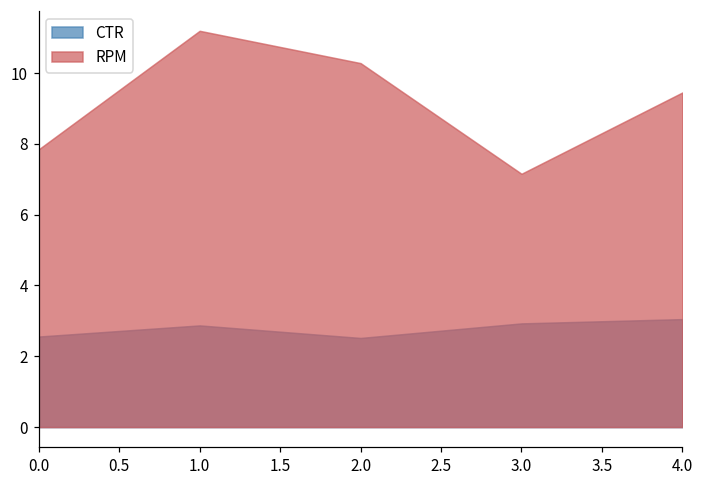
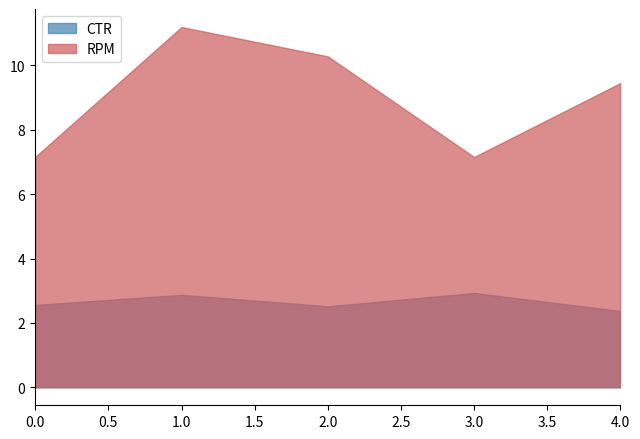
RPM, 0.0: 7.8 -> 7.2
CTR, 4.0: 3.0 -> 2.4
